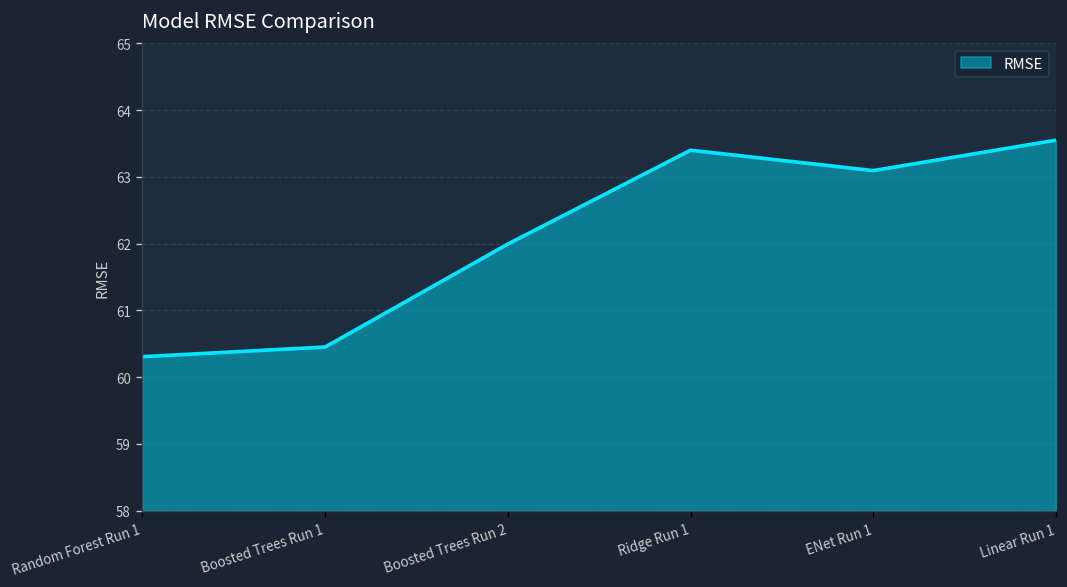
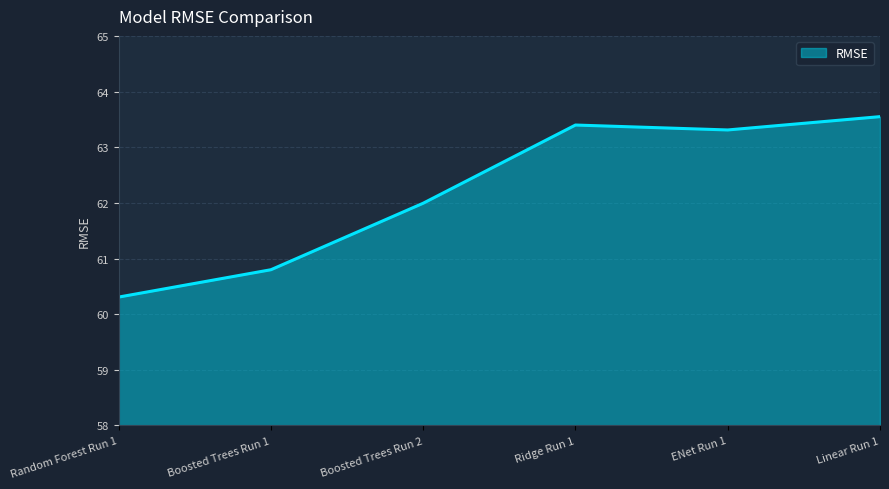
Boosted Trees Run 1: 60.5 -> 60.8
ENet Run 1: 63.1 -> 63.3
